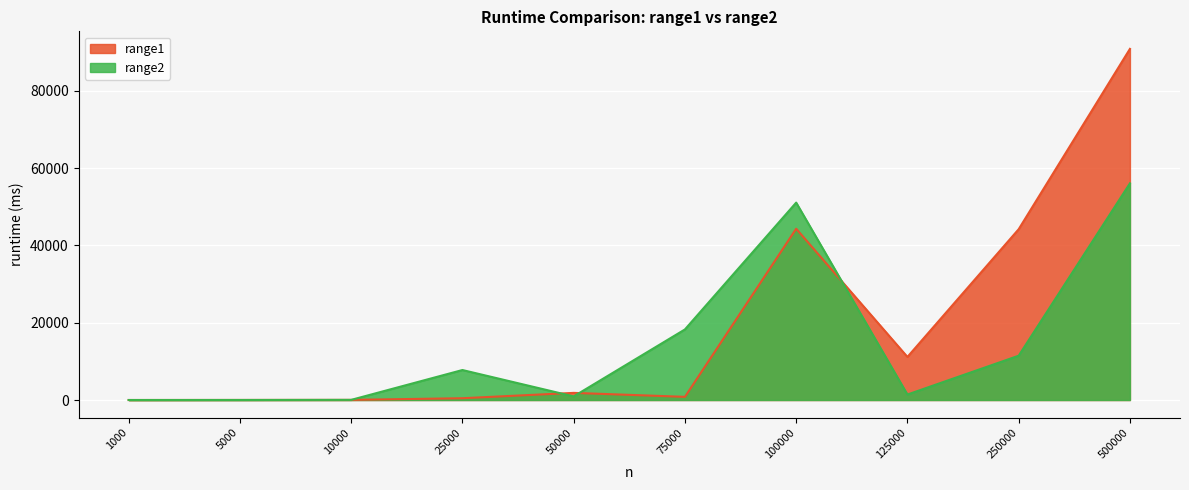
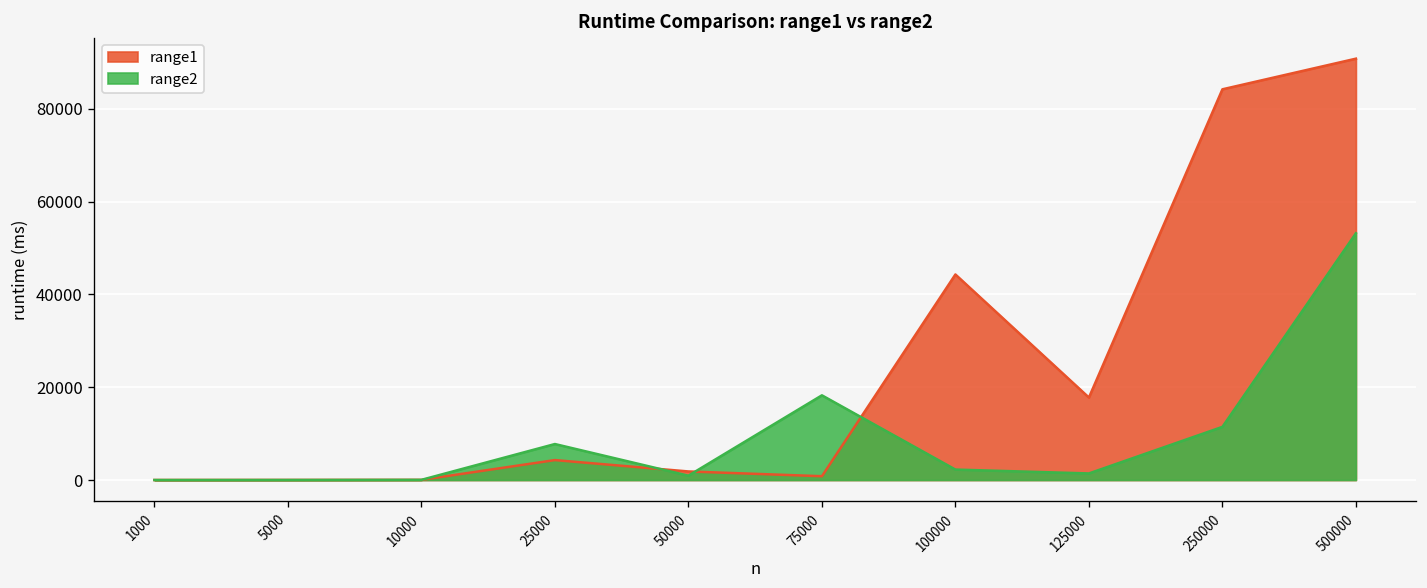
range1, 25000: 0 -> 4000
range2, 100000: 51000 -> 2000
range1, 125000: 11000 -> 18000
range1, 250000: 44000 -> 84000
range2, 500000: 56000 -> 53000
